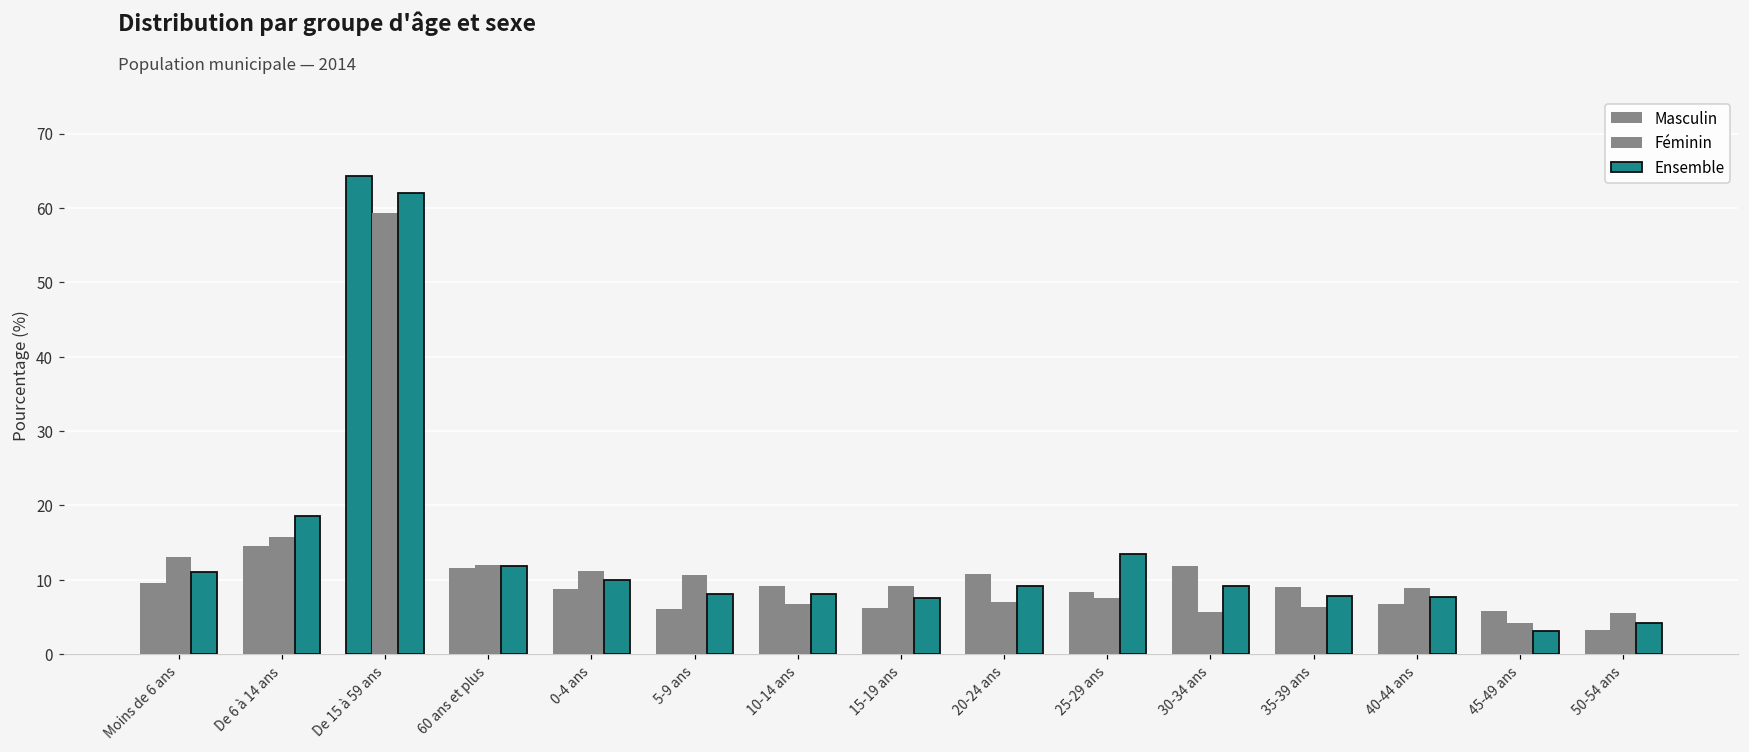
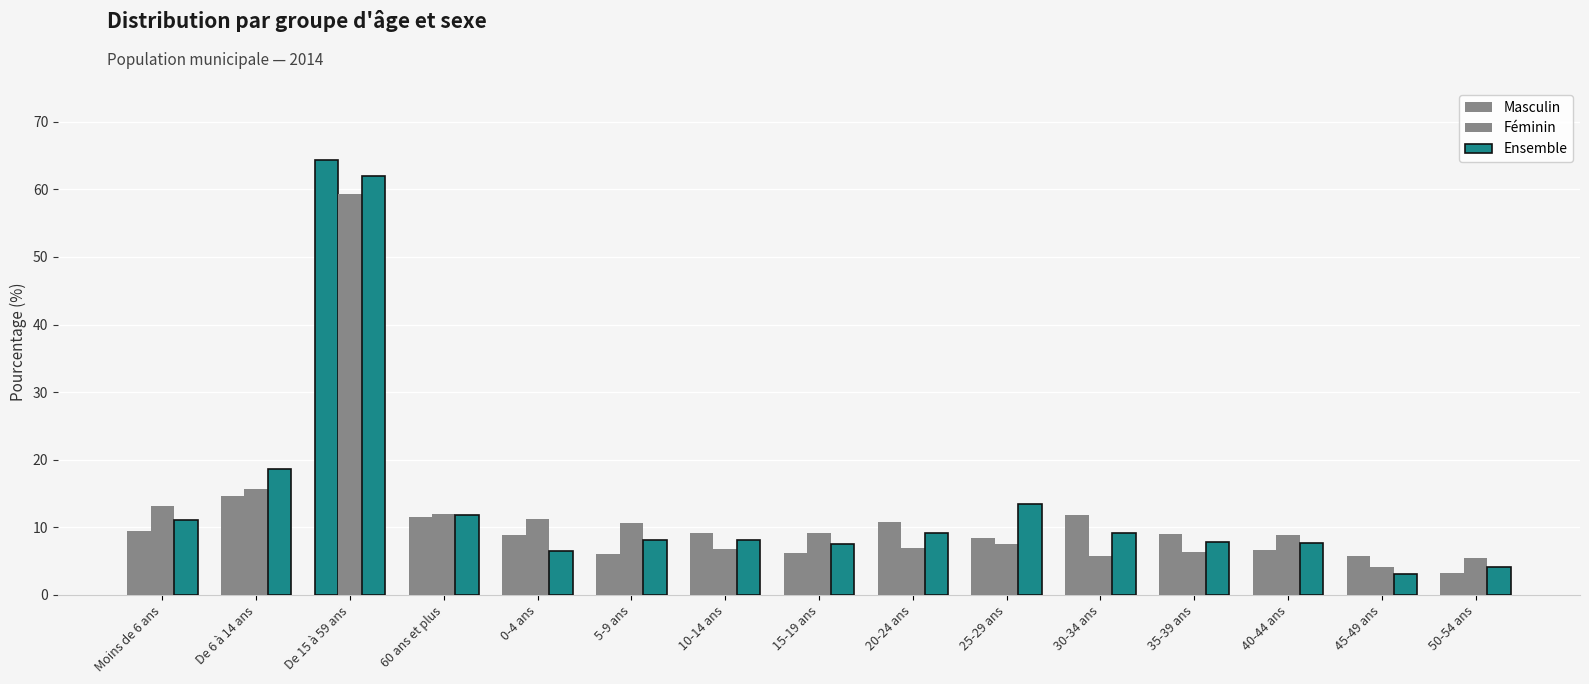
Ensemble, 0-4 ans: 10 -> 7
